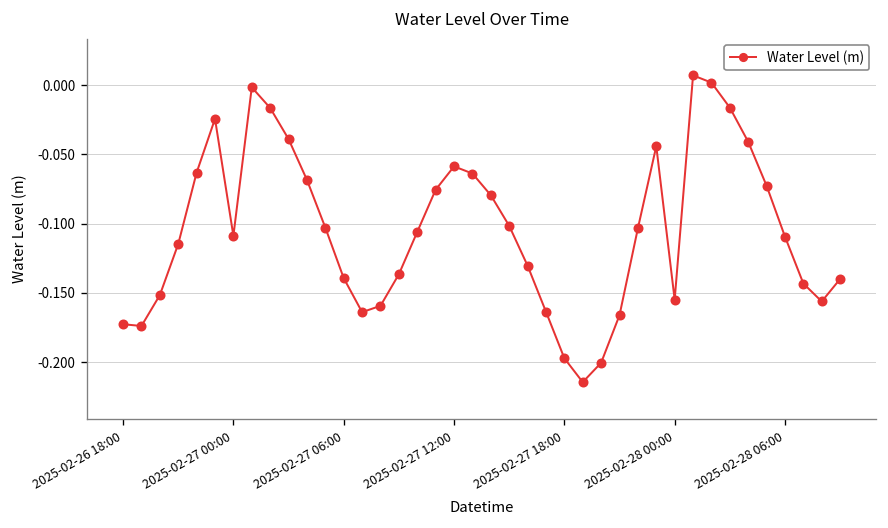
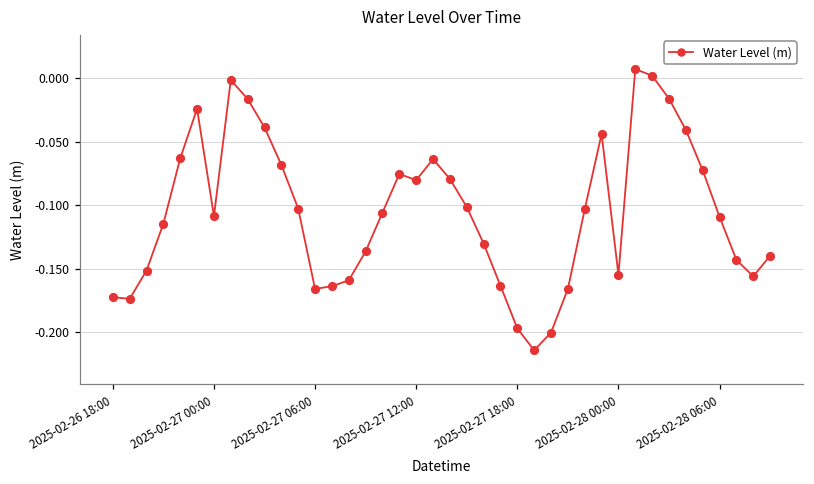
2025-02-27 06:00: -0.139 -> -0.166
2025-02-27 12:00: -0.059 -> -0.080
